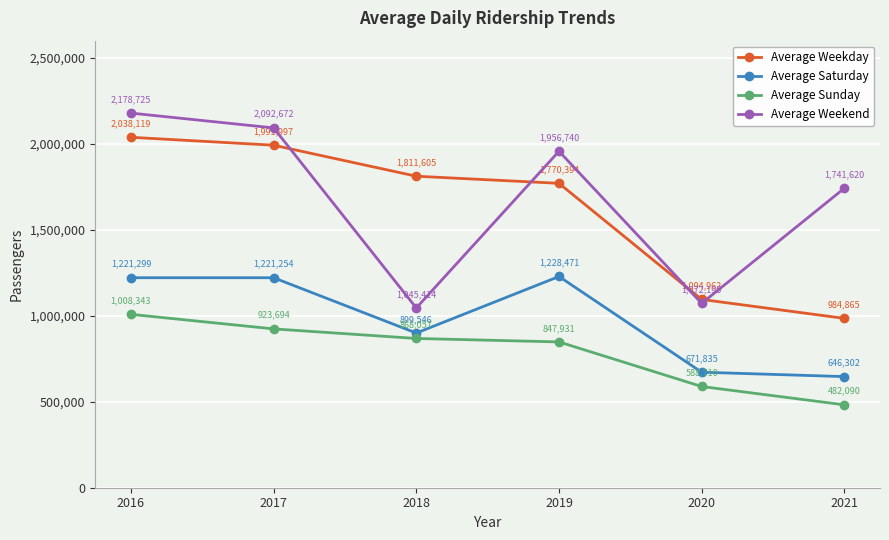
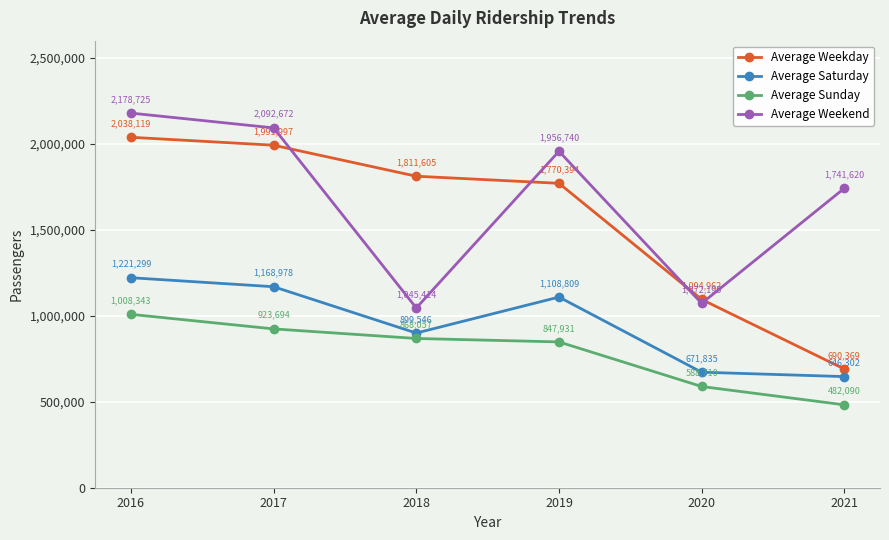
Average Saturday, 2017: 1,221,254 -> 1,168,978
Average Saturday, 2019: 1,228,471 -> 1,108,809
Average Weekday, 2021: 984,865 -> 690,369
